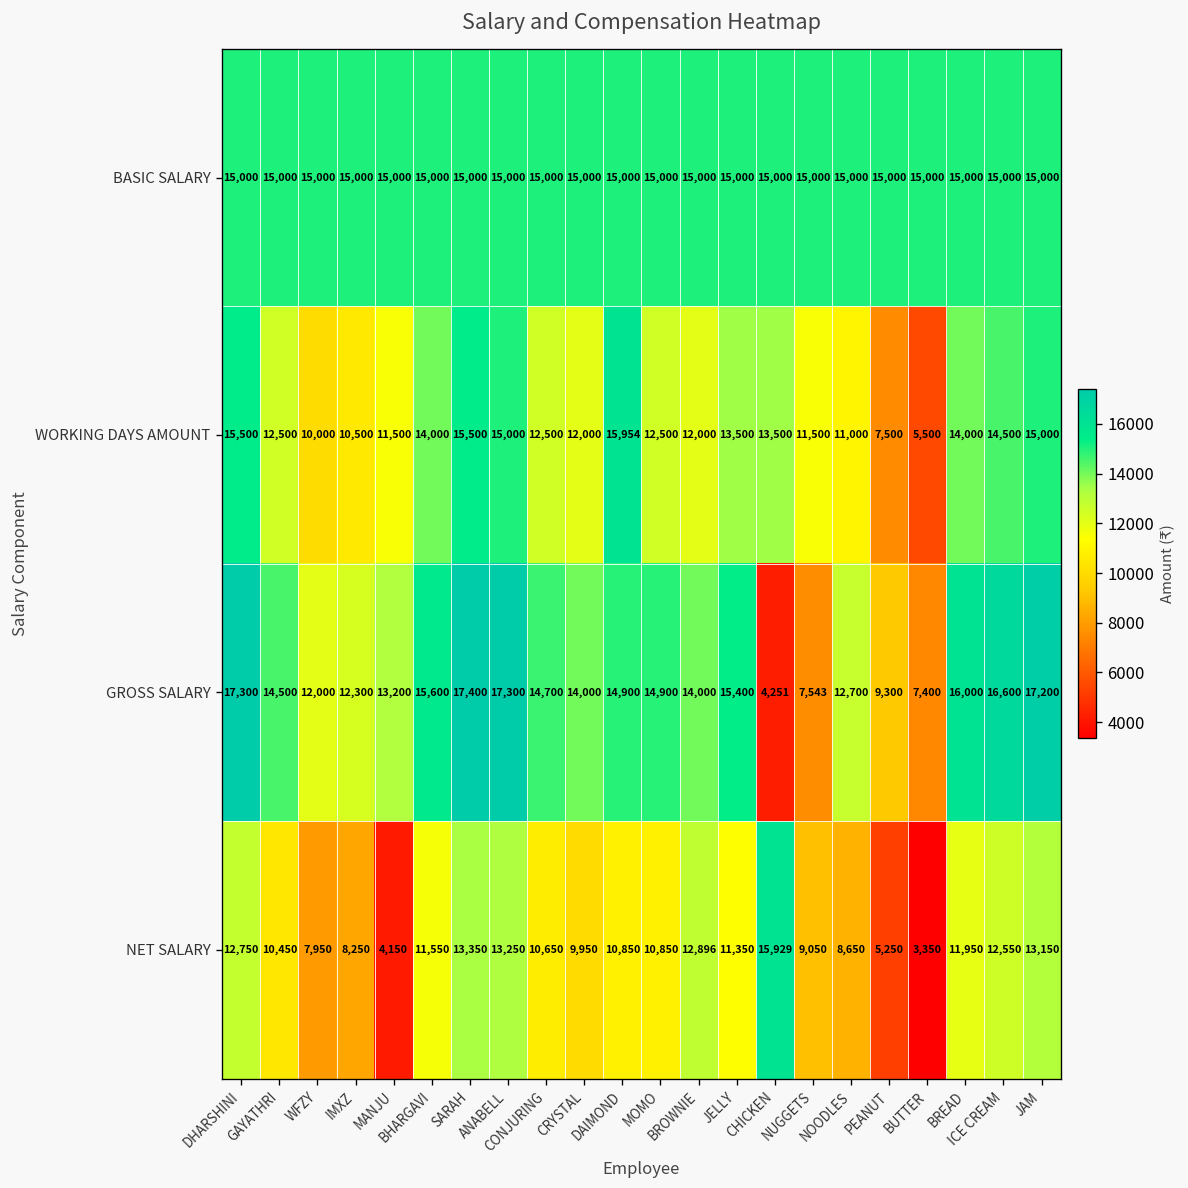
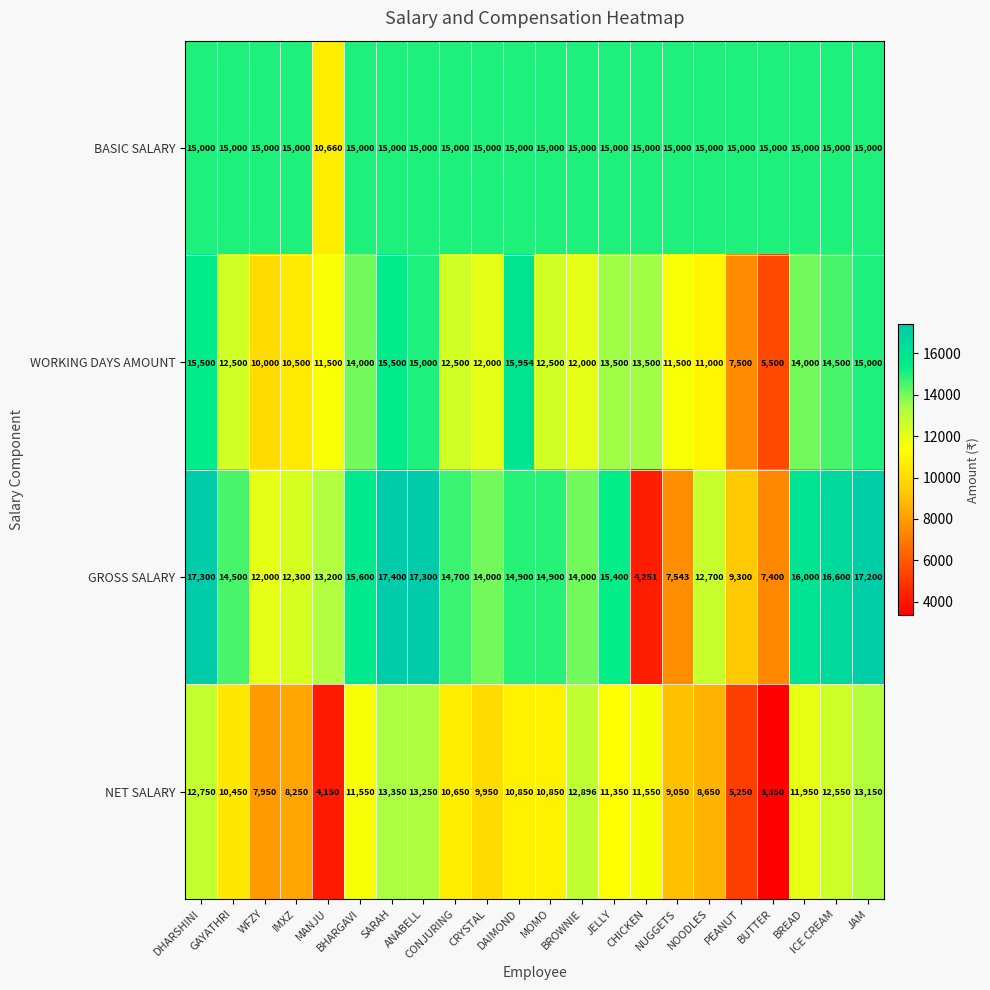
BASIC SALARY, MANJU: 15,000 -> 10,660
NET SALARY, CHICKEN: 15,929 -> 11,550
